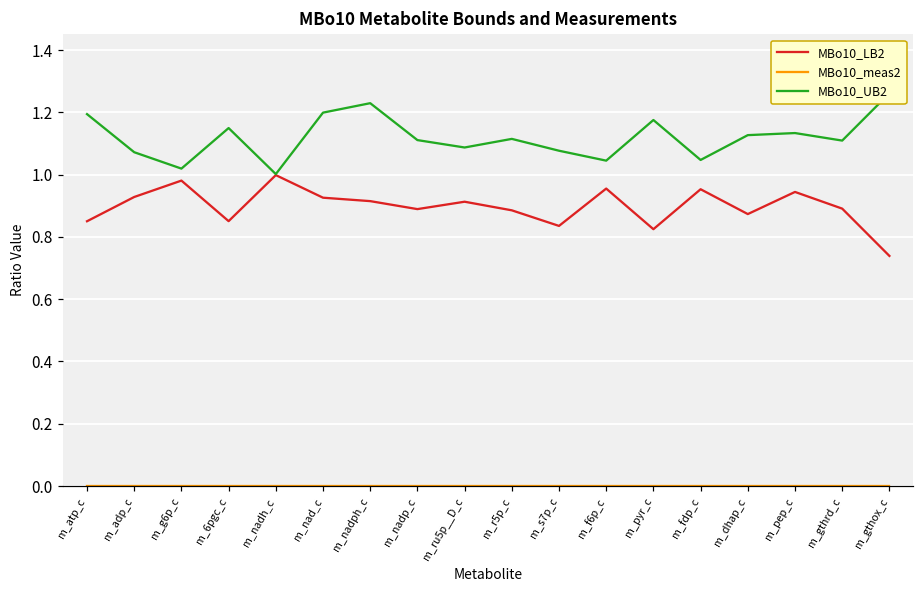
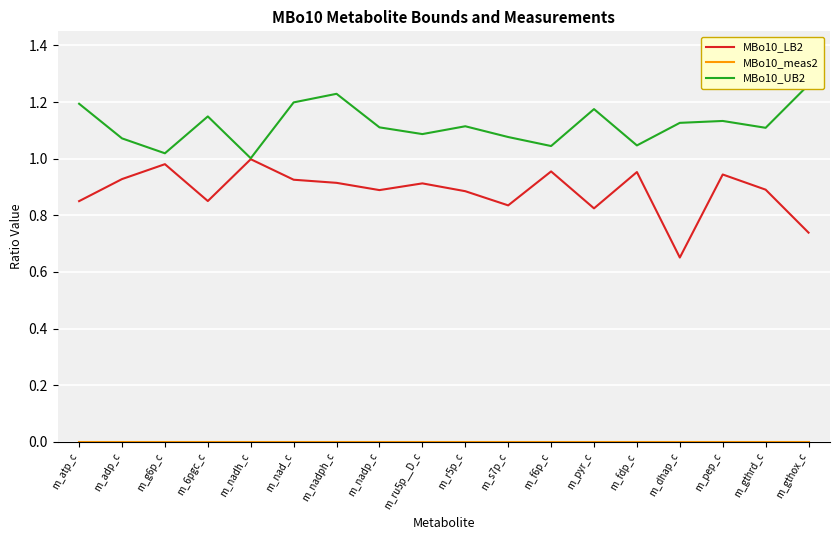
MBo10_LB2, m_dhap_c: 0.87 -> 0.65
